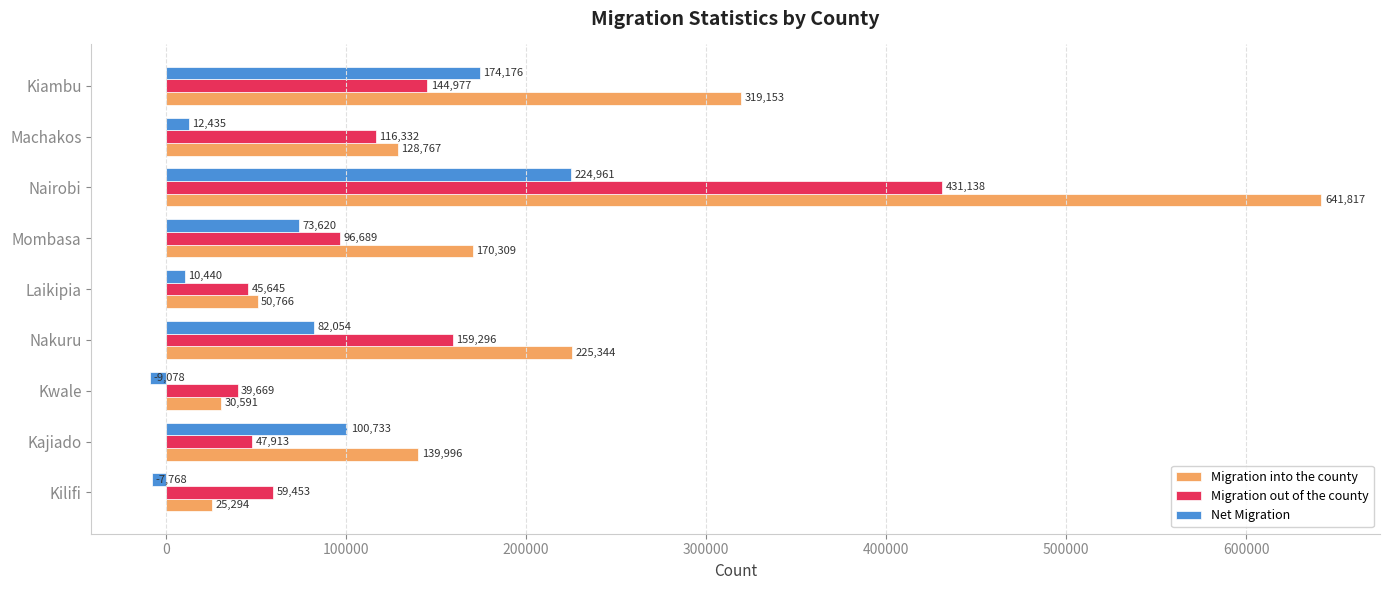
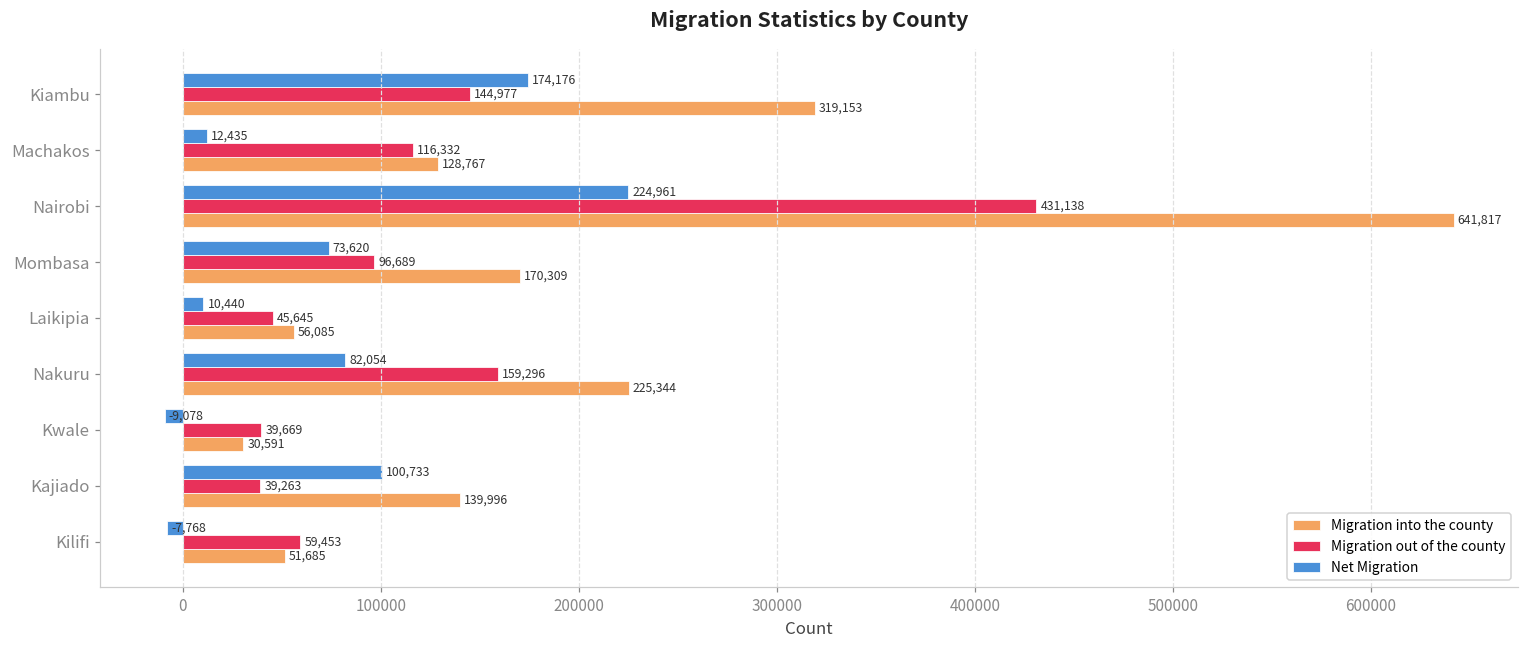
Migration into the county, Laikipia: 50,766 -> 56,085
Migration out of the county, Kajiado: 47,913 -> 39,263
Migration into the county, Kilifi: 25,294 -> 51,685
